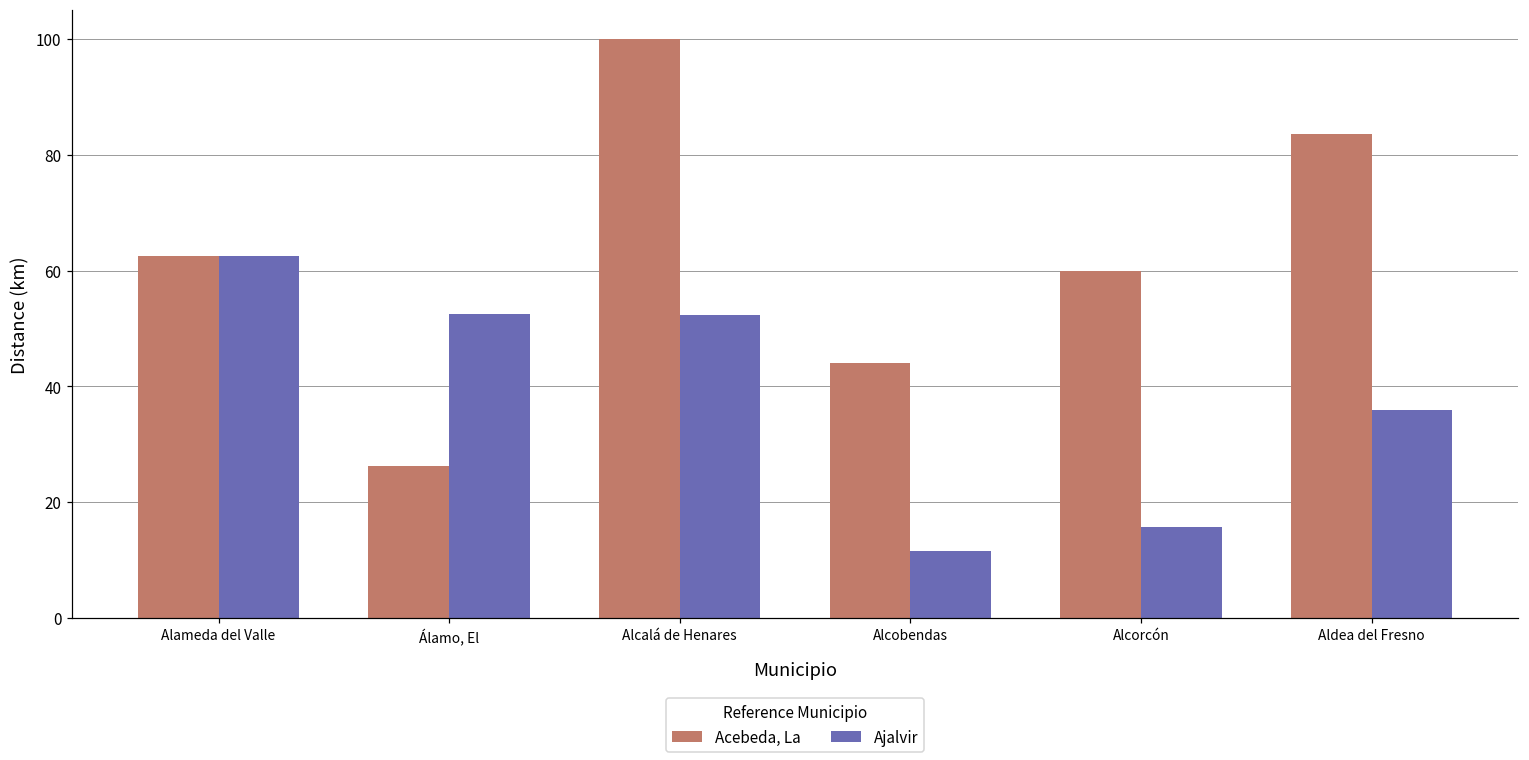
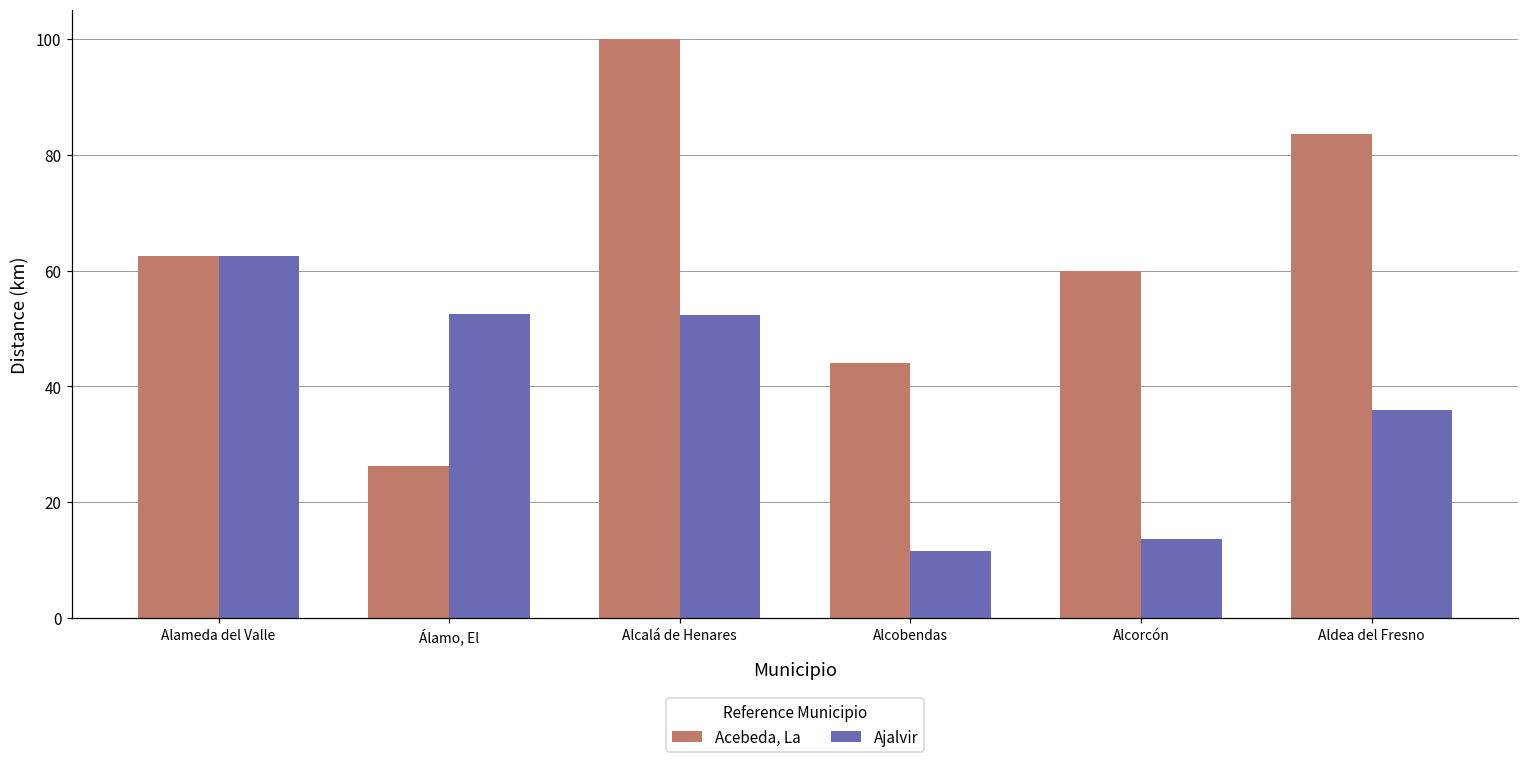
Ajalvir, Alcorcón: 16 -> 14
